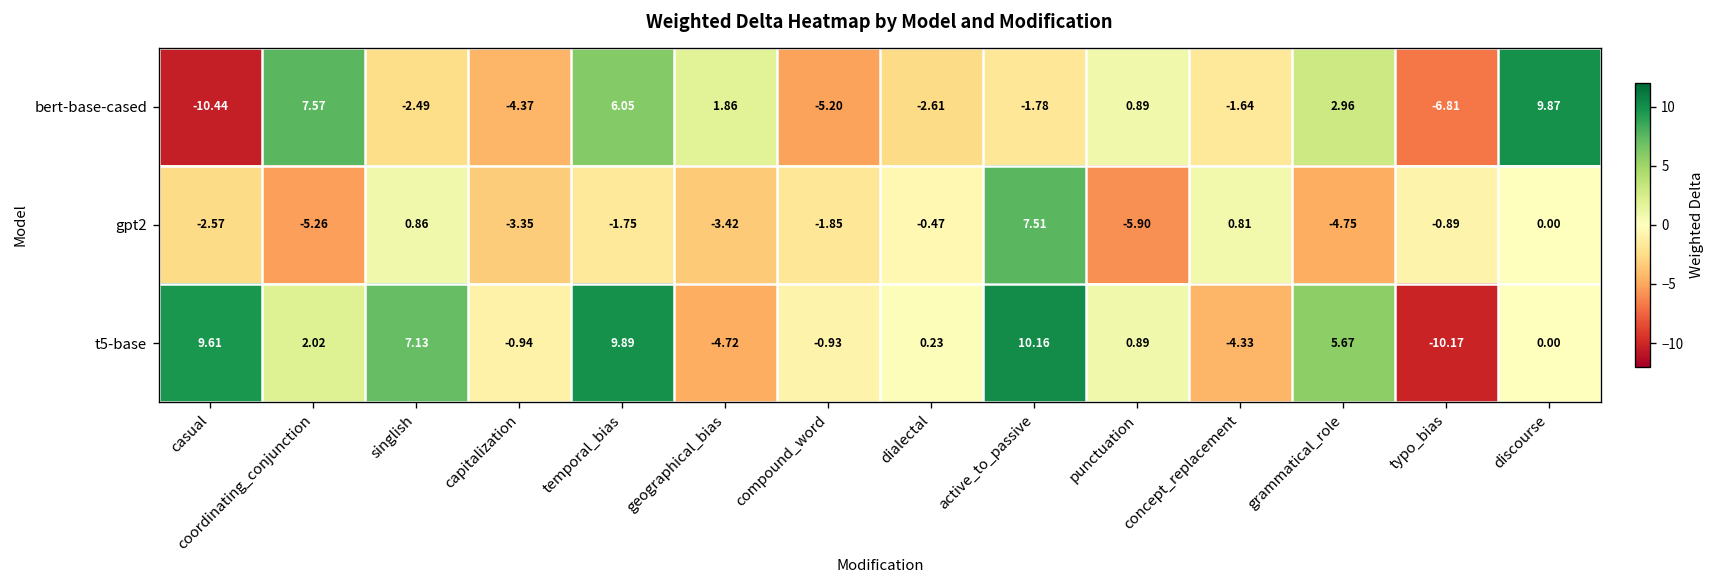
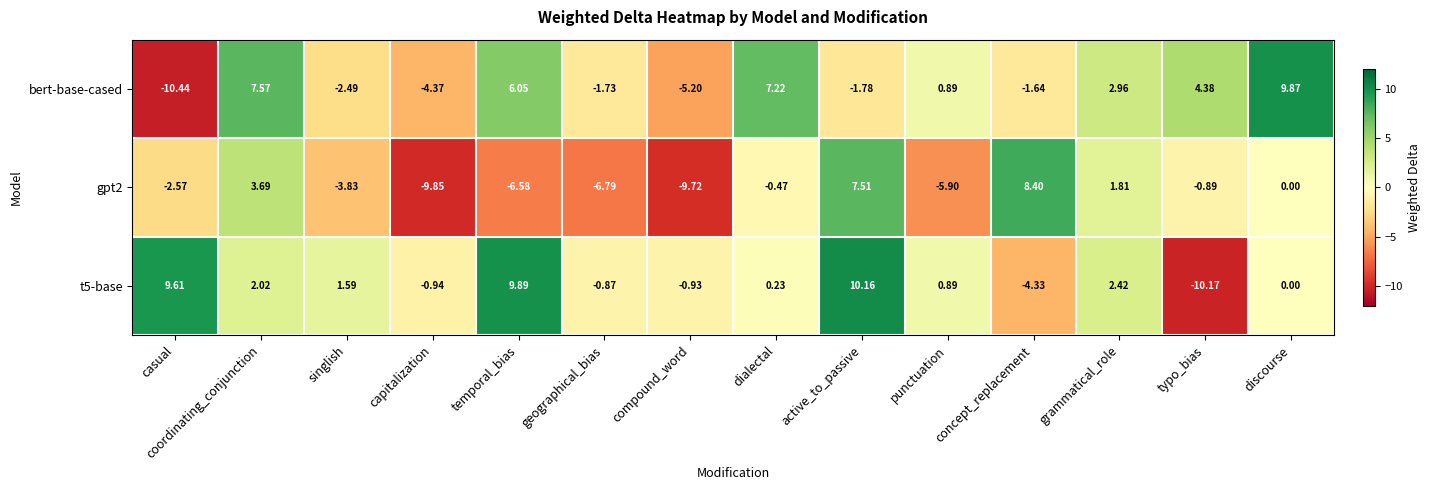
bert-base-cased, geographical_bias: 1.86 -> -1.73
bert-base-cased, dialectal: -2.61 -> 7.22
bert-base-cased, typo_bias: -6.81 -> 4.38
gpt2, coordinating_conjunction: -5.26 -> 3.69
gpt2, singlish: 0.86 -> -3.83
gpt2, capitalization: -3.35 -> -9.85
gpt2, temporal_bias: -1.75 -> -6.58
gpt2, geographical_bias: -3.42 -> -6.79
gpt2, compound_word: -1.85 -> -9.72
gpt2, concept_replacement: 0.81 -> 8.40
gpt2, grammatical_role: -4.75 -> 1.81
t5-base, singlish: 7.13 -> 1.59
t5-base, geographical_bias: -4.72 -> -0.87
t5-base, grammatical_role: 5.67 -> 2.42
